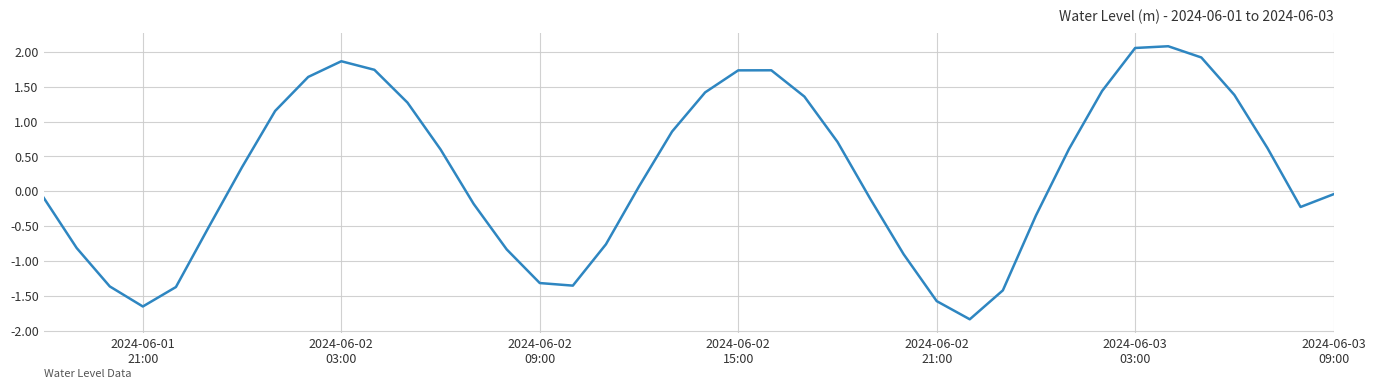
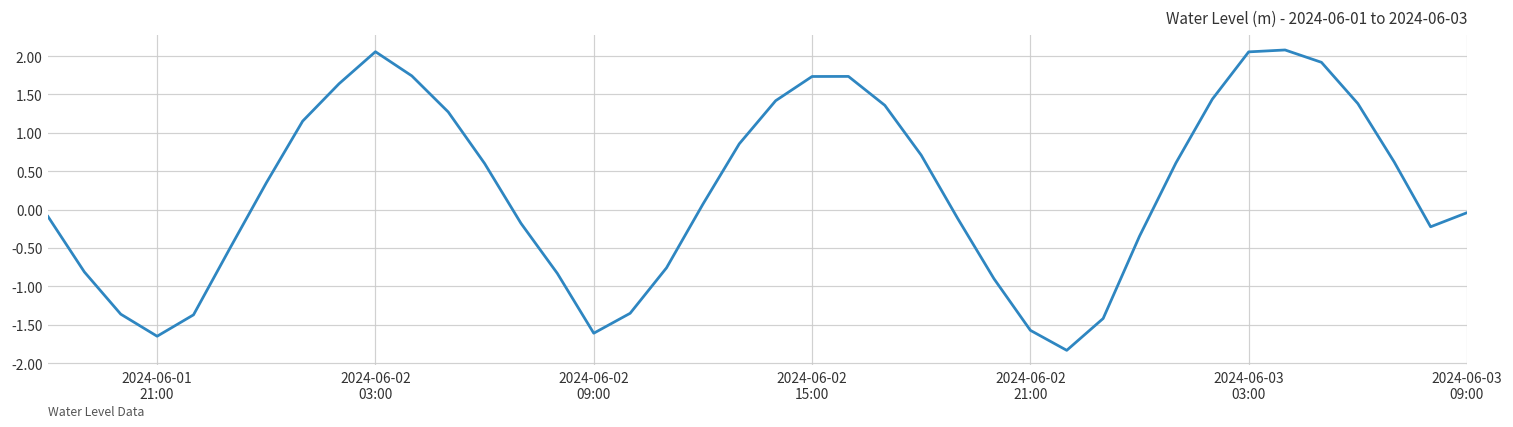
2024-06-02 03:00: 1.9 -> 2.1
2024-06-02 09:00: -1.3 -> -1.6
